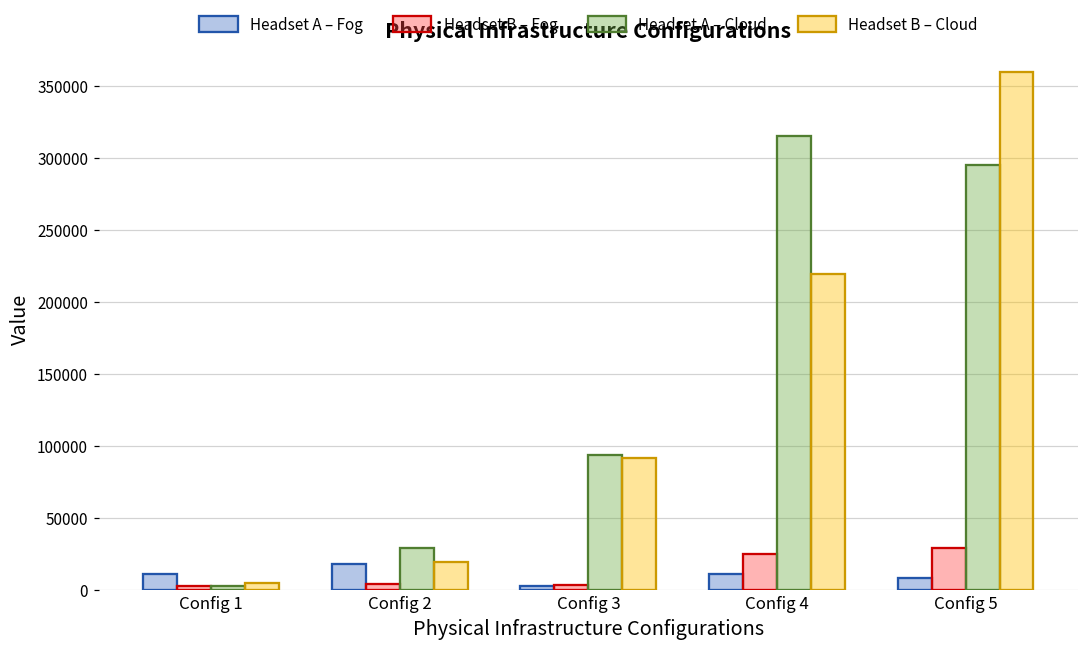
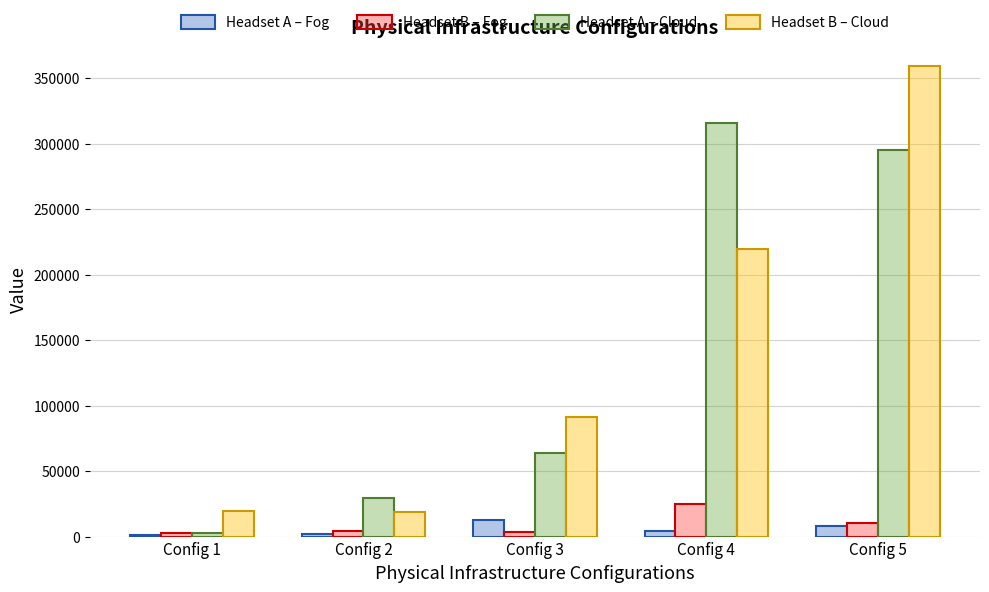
Headset A – Fog, Config 1: 11000 -> 1000
Headset B – Cloud, Config 1: 5000 -> 20000
Headset A – Fog, Config 2: 18000 -> 2000
Headset A – Fog, Config 3: 3000 -> 12000
Headset A – Cloud, Config 3: 94000 -> 64000
Headset A – Fog, Config 4: 11000 -> 5000
Headset B – Fog, Config 5: 29000 -> 10000
